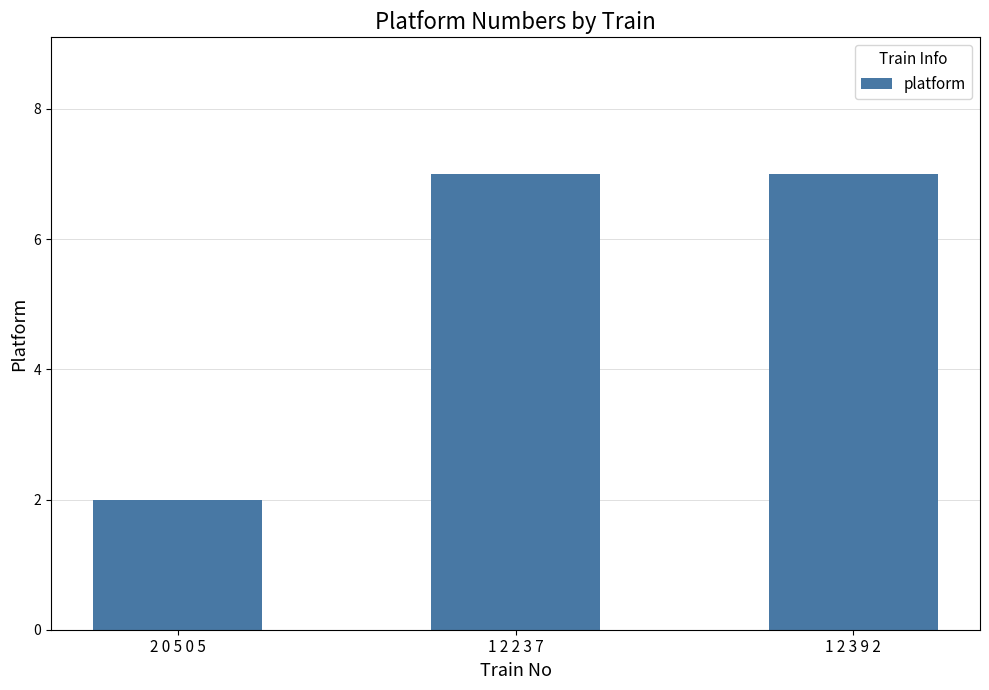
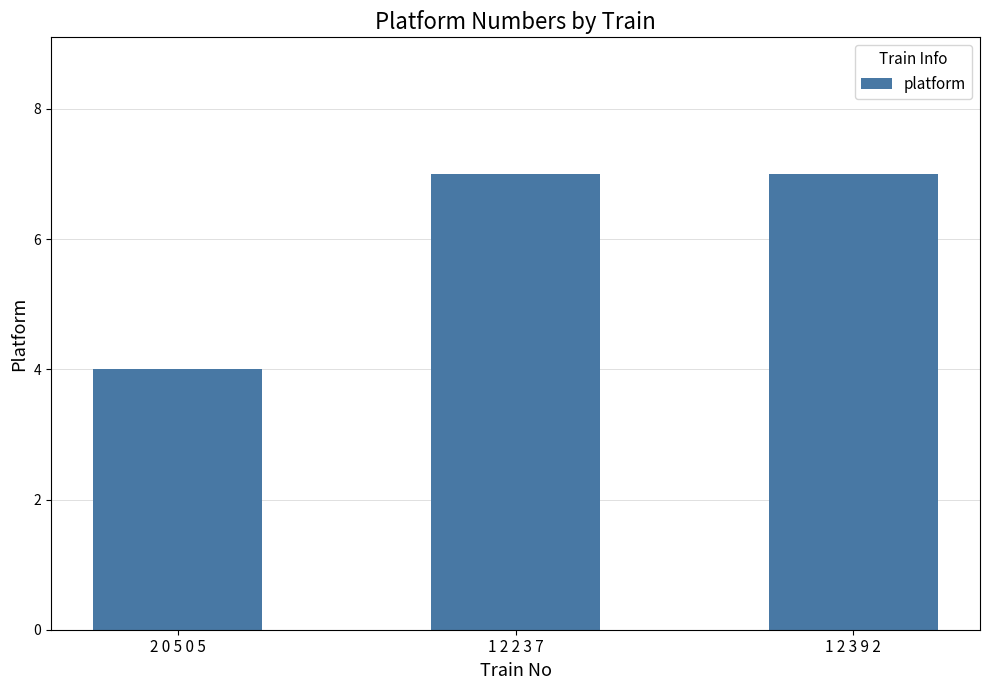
2 0 5 0 5: 2 -> 4
